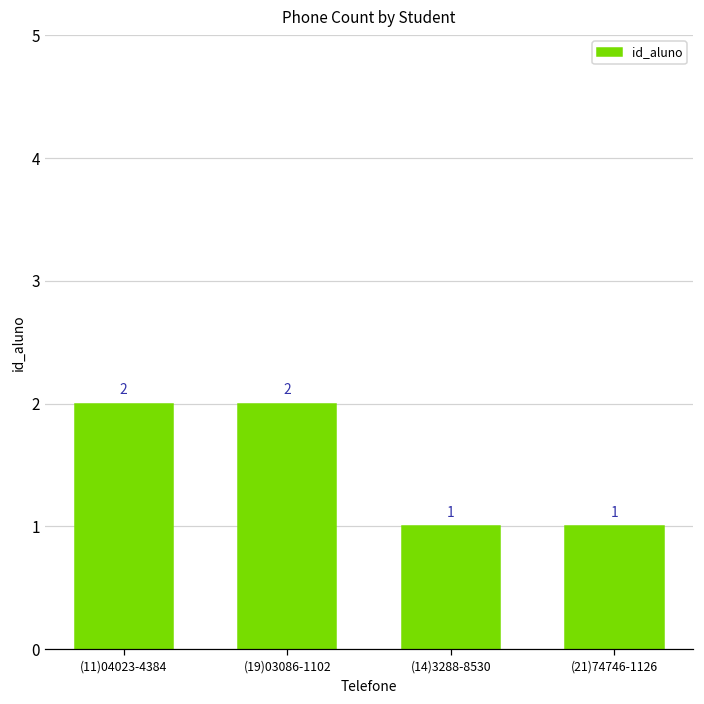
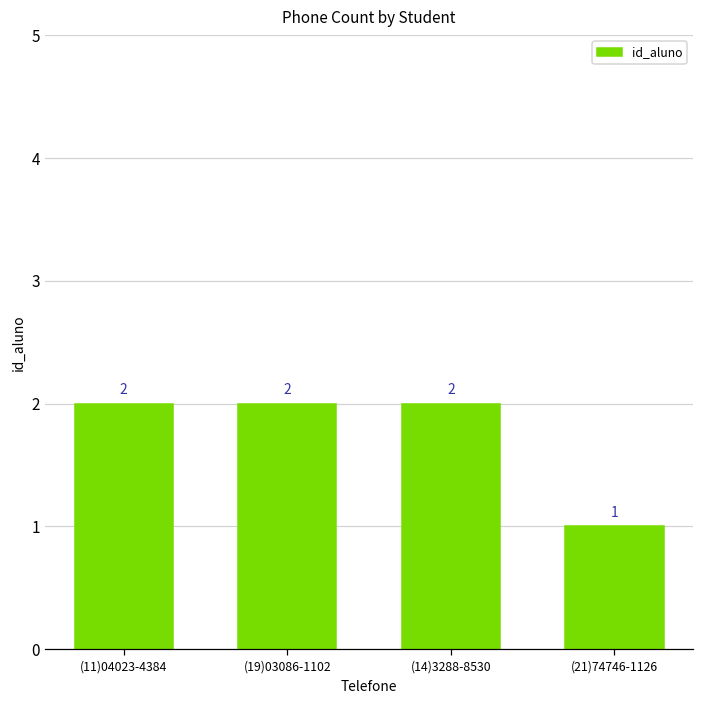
(14)3288-8530: 1 -> 2
